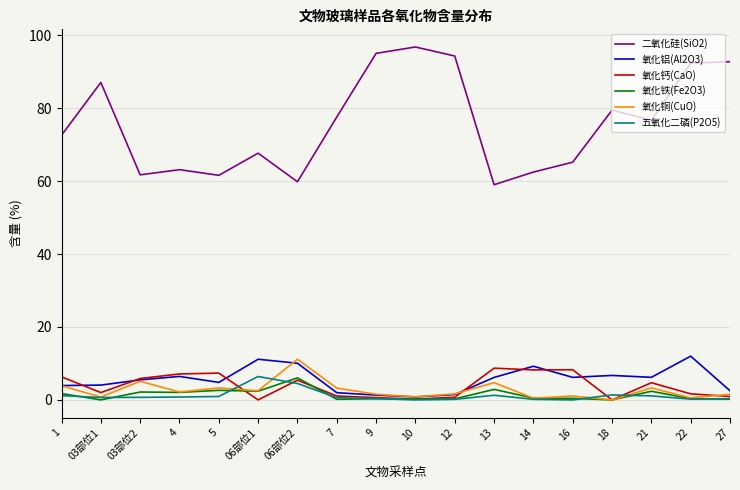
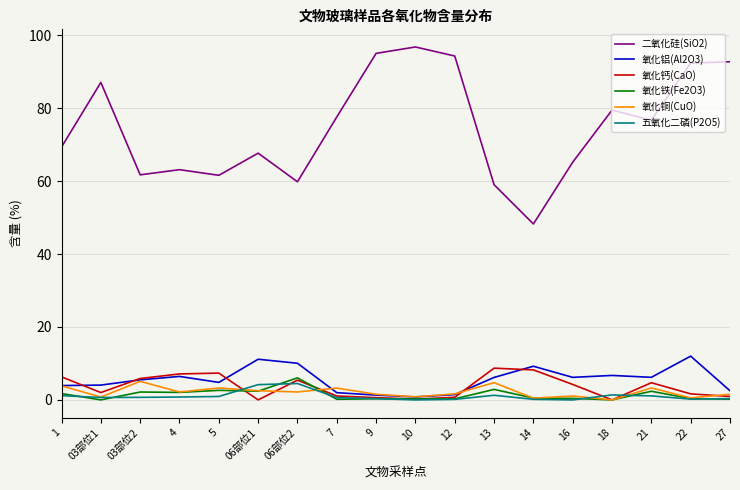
二氧化硅(SiO2), 1: 73 -> 69
五氧化二磷(P2O5), 06部位1: 6 -> 4
氧化铜(CuO), 06部位2: 11 -> 2
二氧化硅(SiO2), 14: 62 -> 48
氧化钙(CaO), 16: 8 -> 4
